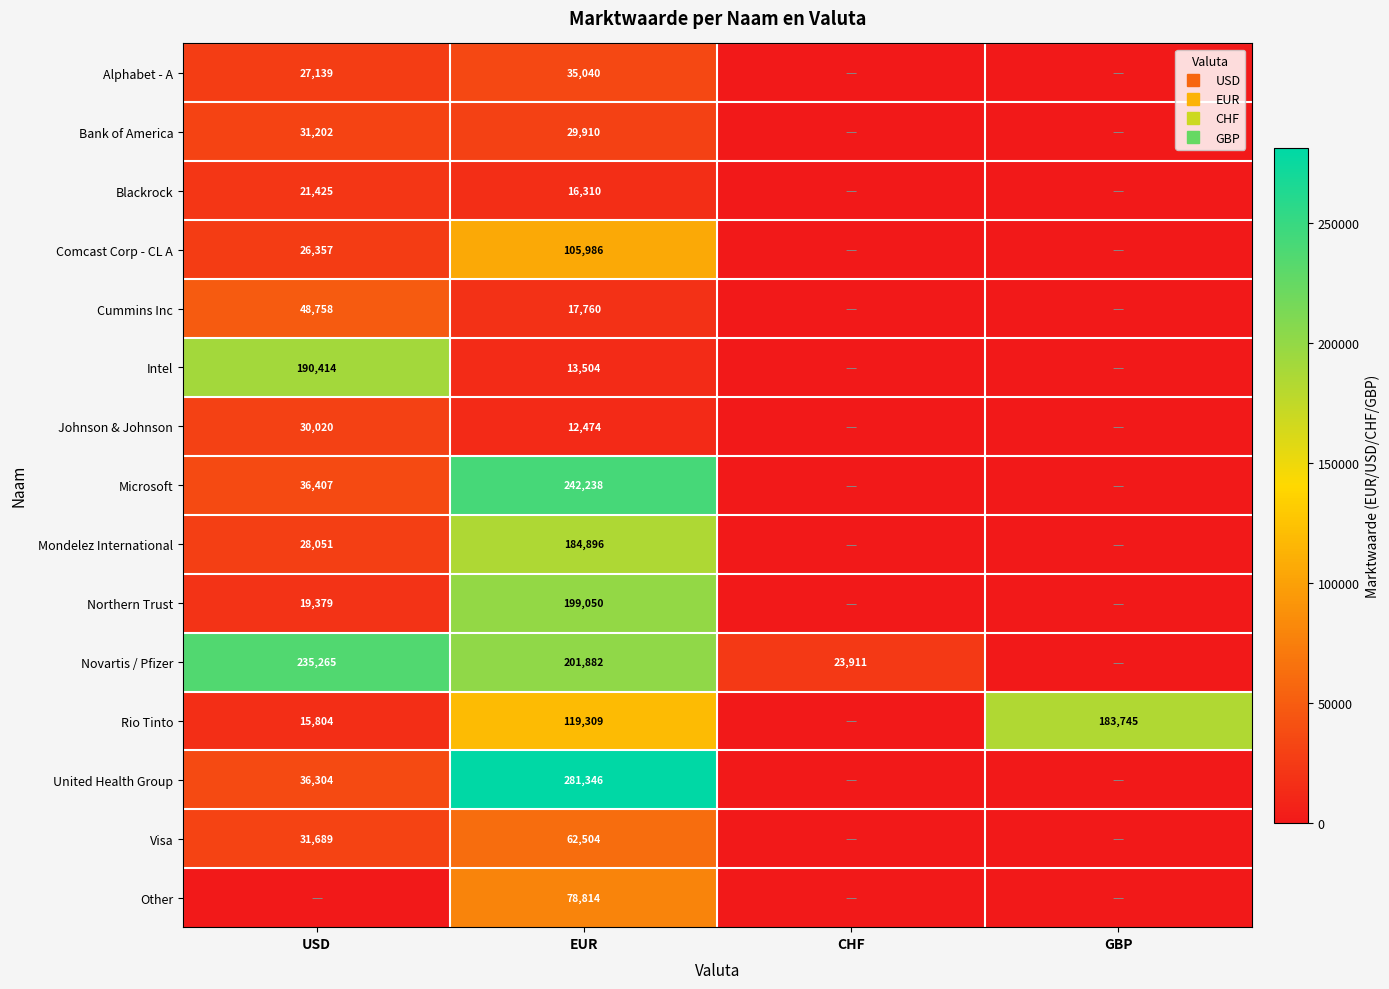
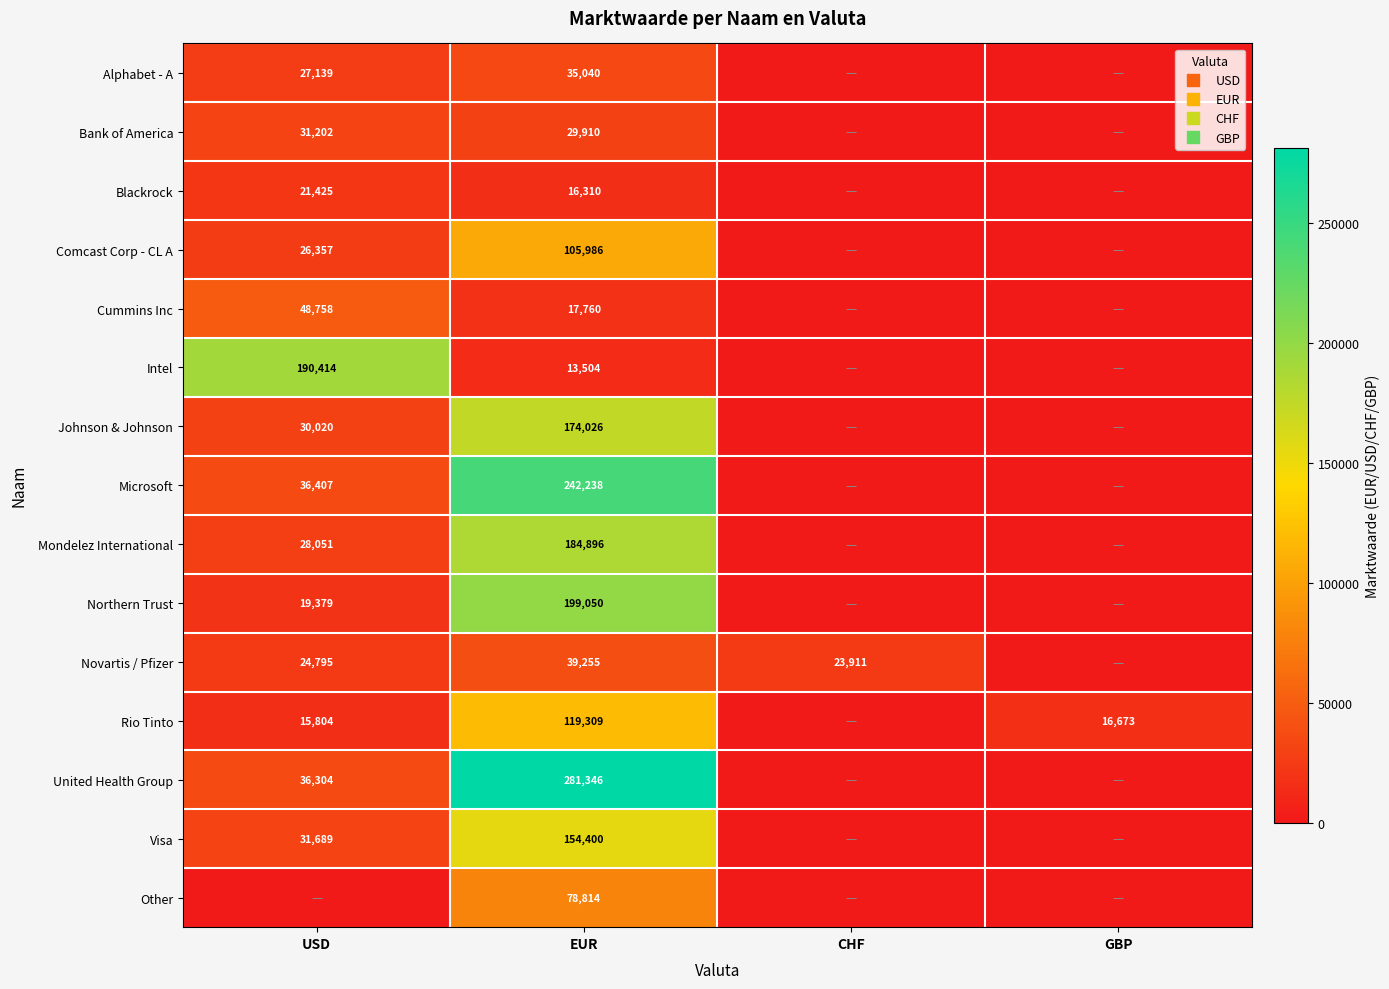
Johnson & Johnson, EUR: 12,474 -> 174,026
Novartis / Pfizer, USD: 235,265 -> 24,795
Novartis / Pfizer, EUR: 201,882 -> 39,255
Rio Tinto, GBP: 183,745 -> 16,673
Visa, EUR: 62,504 -> 154,400
